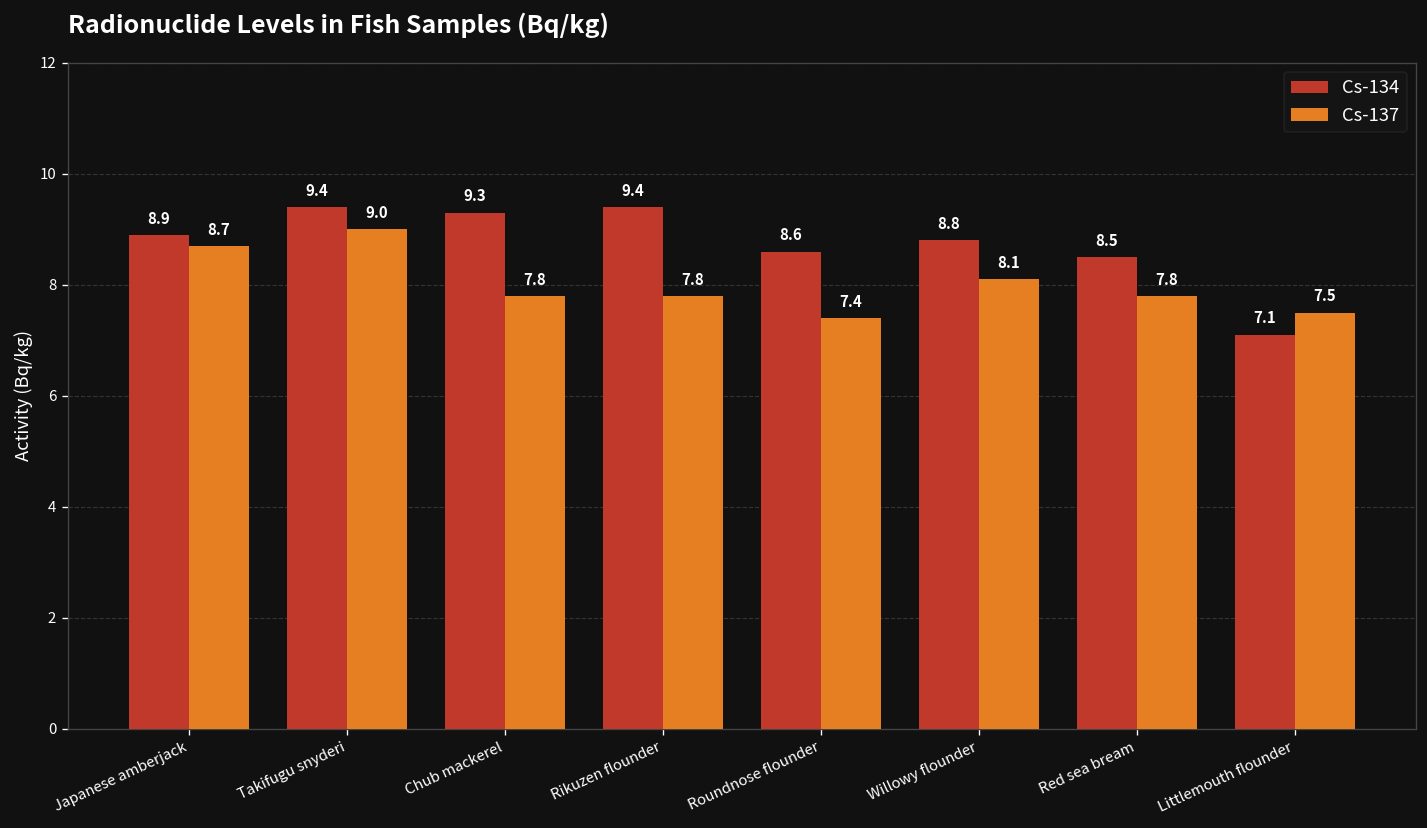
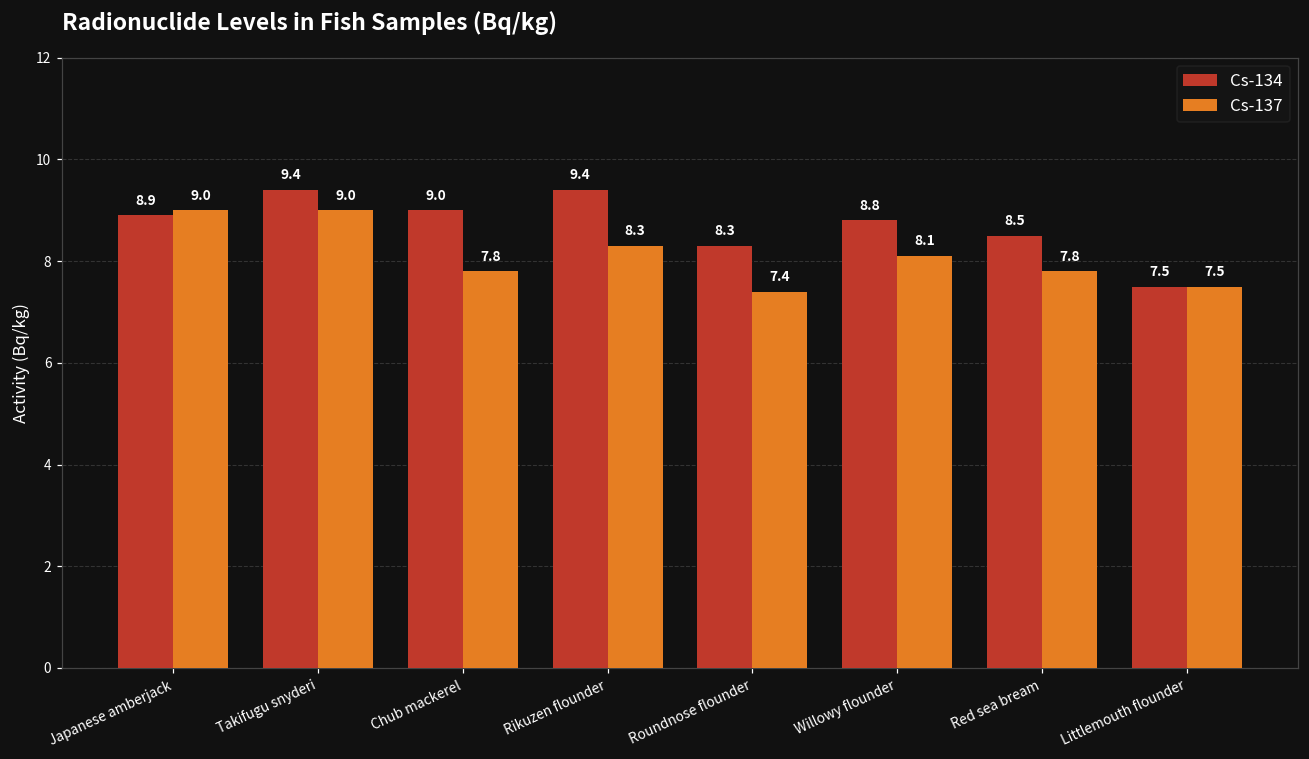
Cs-137, Japanese amberjack: 8.7 -> 9.0
Cs-134, Chub mackerel: 9.3 -> 9.0
Cs-137, Rikuzen flounder: 7.8 -> 8.3
Cs-134, Roundnose flounder: 8.6 -> 8.3
Cs-134, Littlemouth flounder: 7.1 -> 7.5
